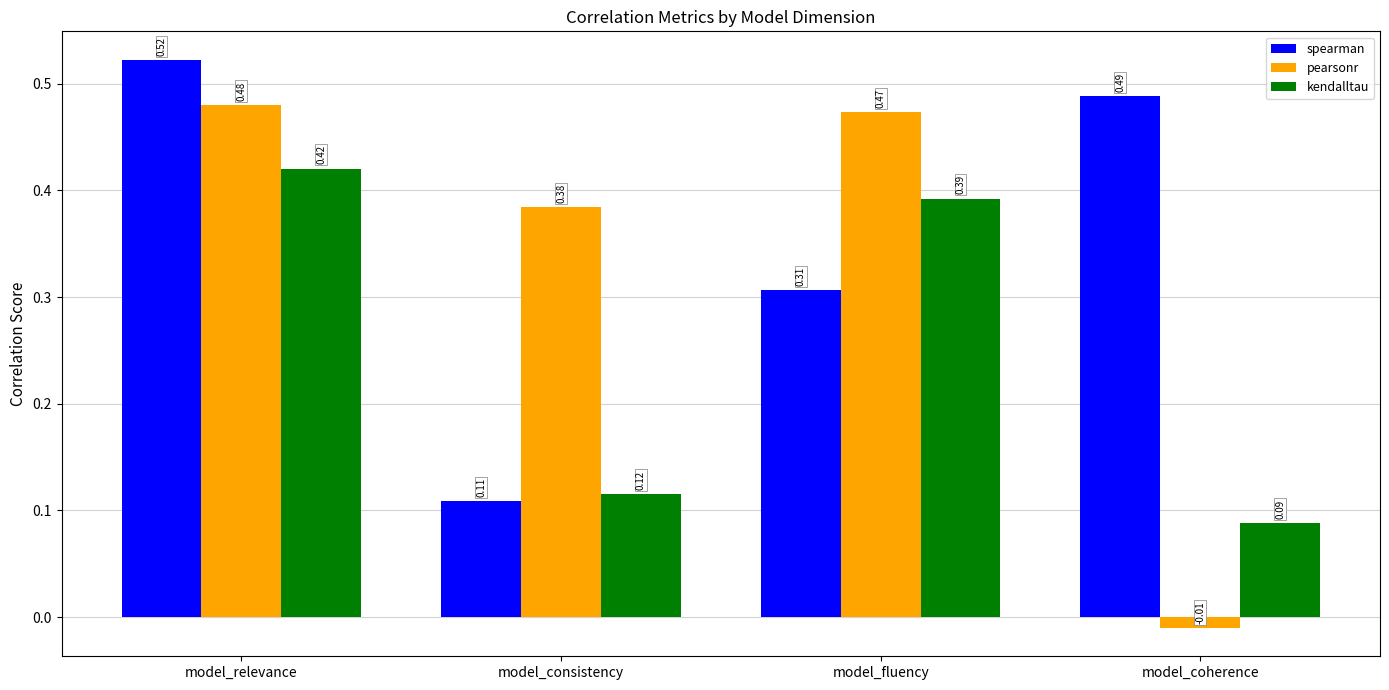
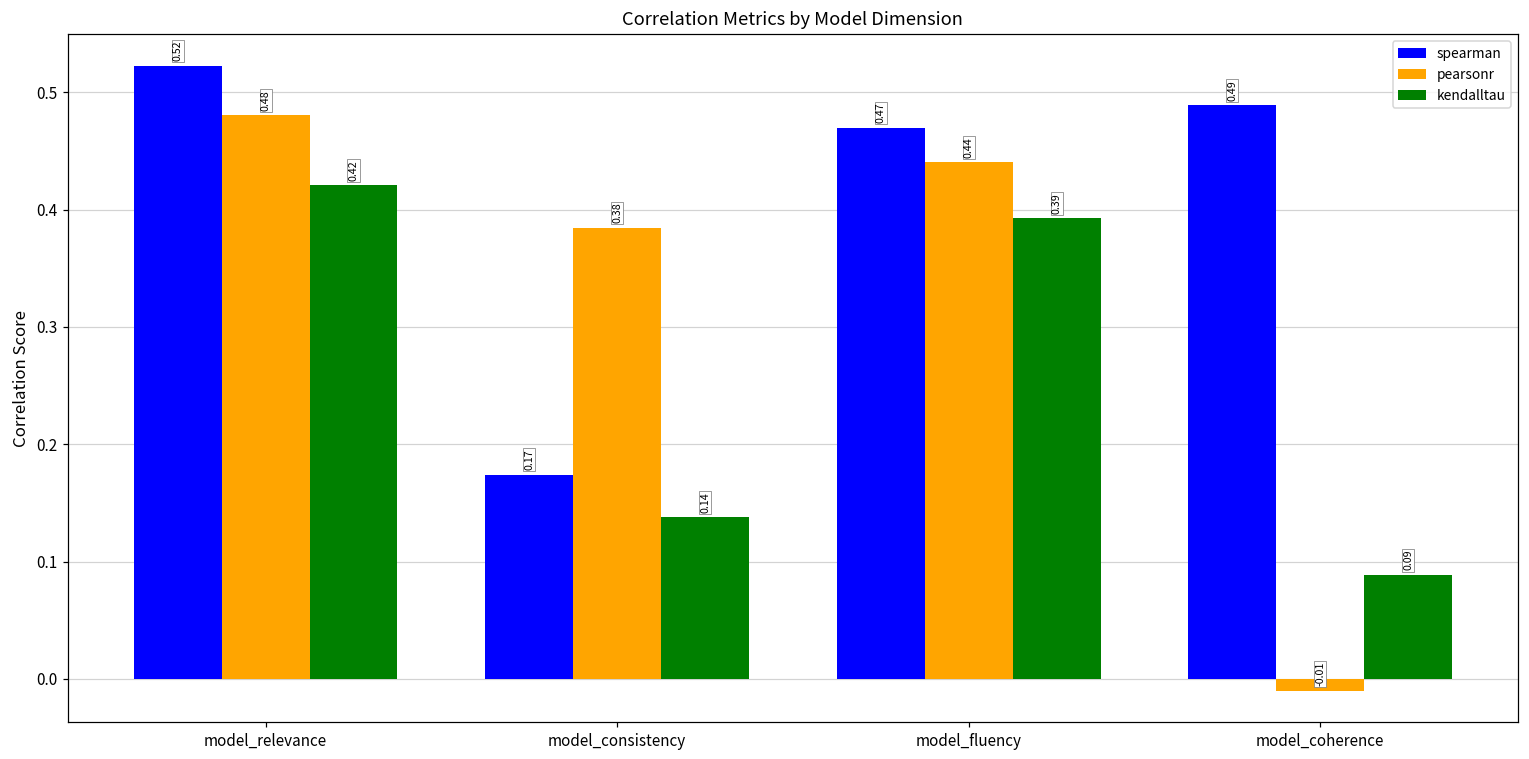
spearman, model_consistency: 0.11 -> 0.17
kendalltau, model_consistency: 0.12 -> 0.14
spearman, model_fluency: 0.31 -> 0.47
pearsonr, model_fluency: 0.47 -> 0.44
